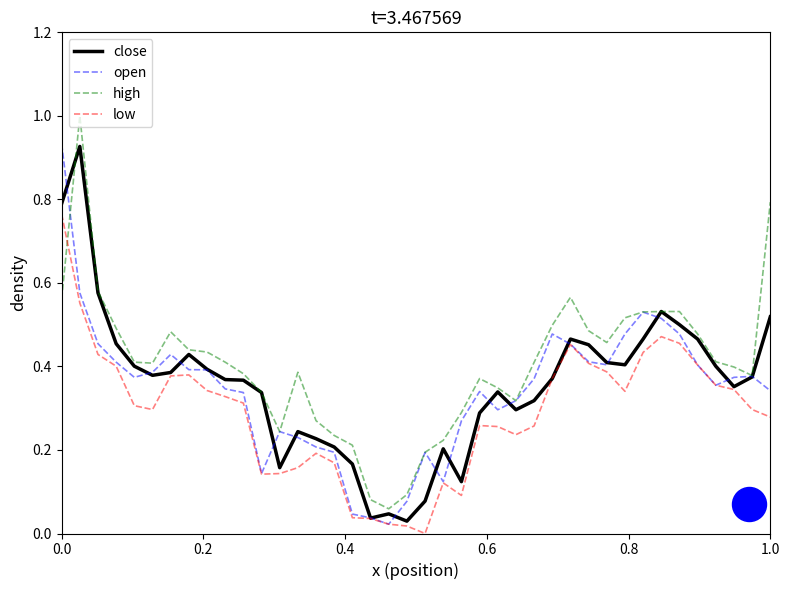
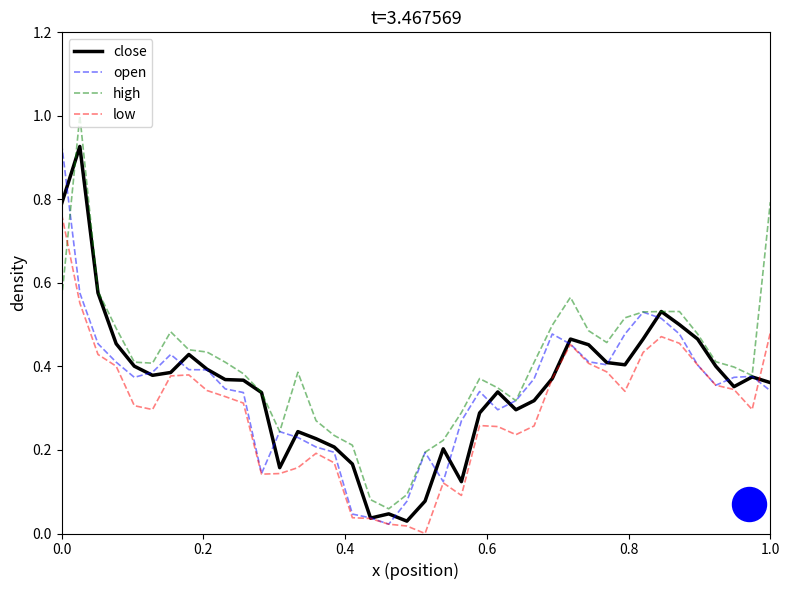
close, 1.0: 0.52 -> 0.36
low, 1.0: 0.28 -> 0.48
